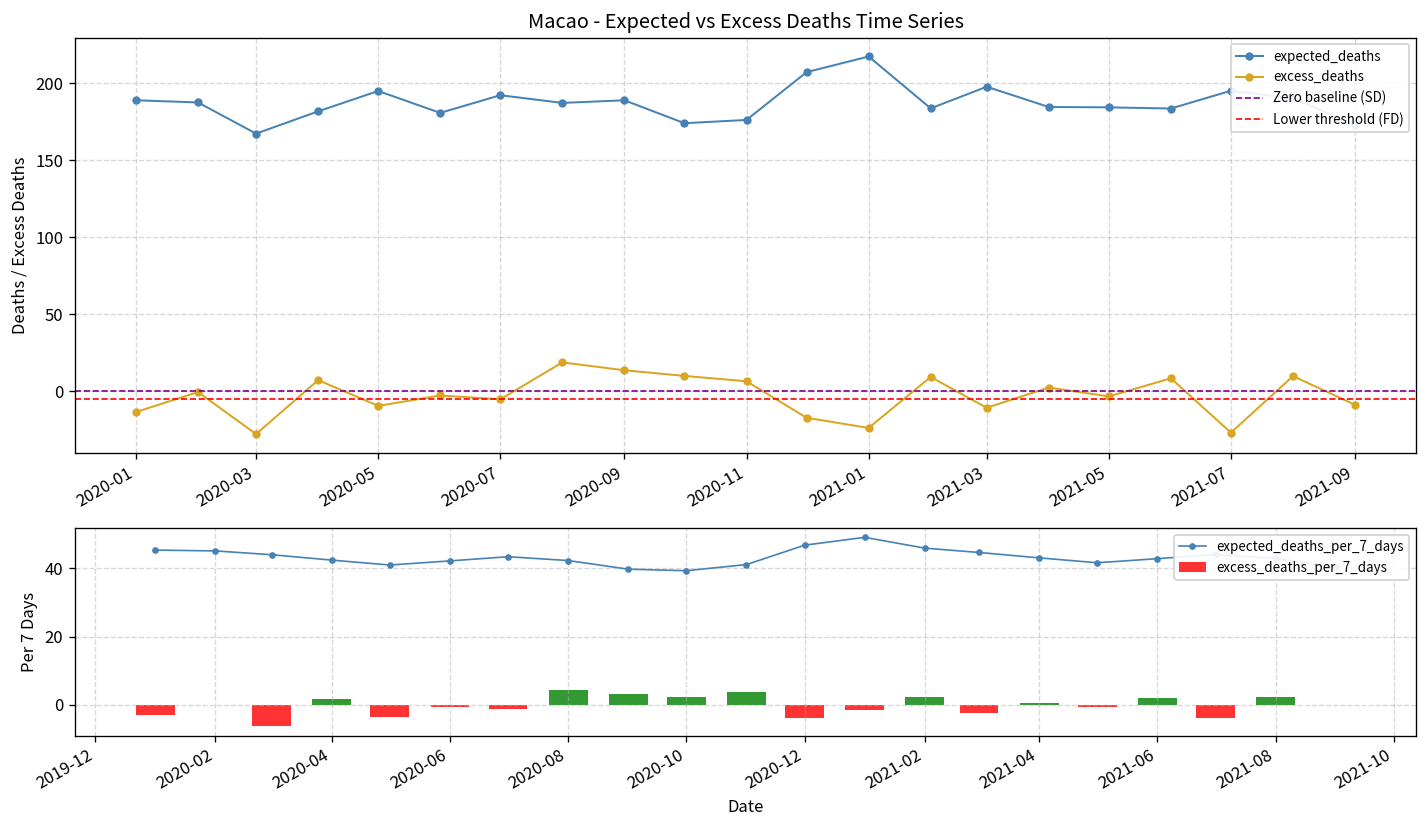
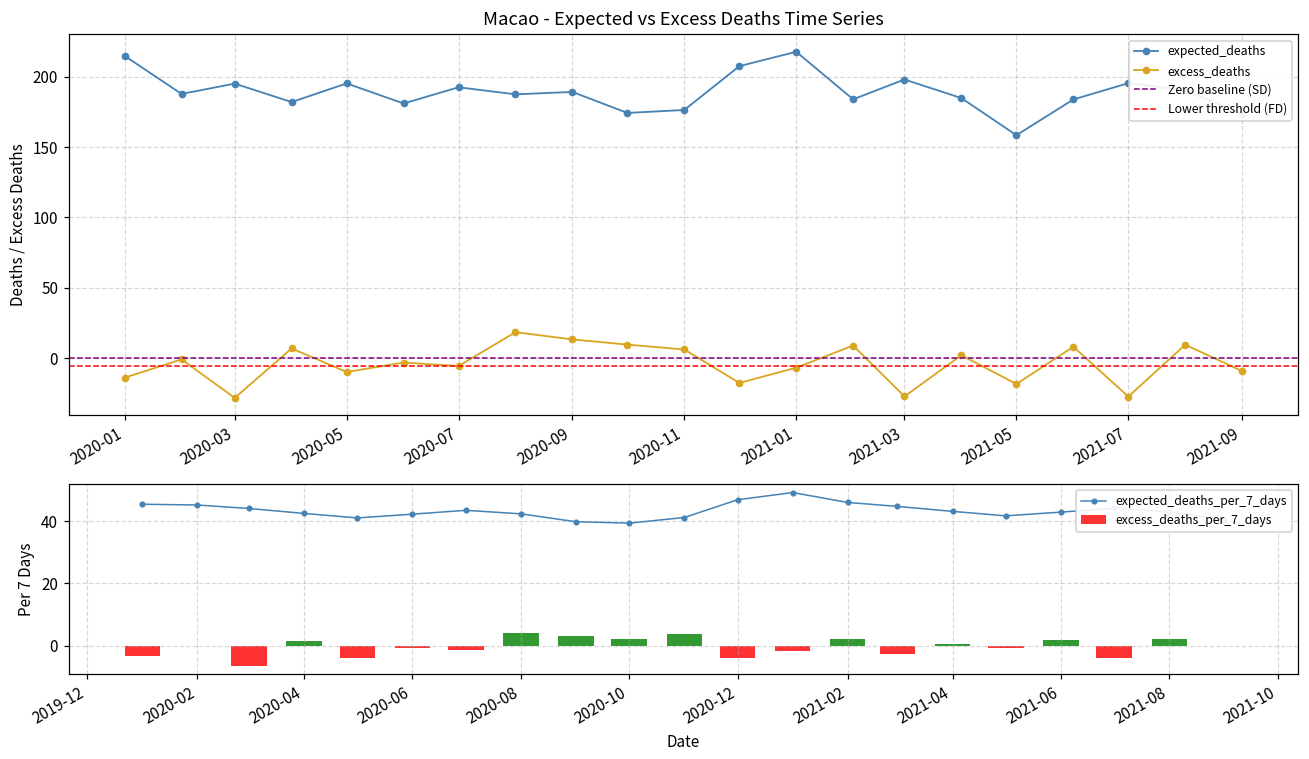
Macao - Expected vs Excess Deaths Time Series, expected_deaths, 2020-01: 189 -> 215
Macao - Expected vs Excess Deaths Time Series, expected_deaths, 2020-03: 167 -> 195
Macao - Expected vs Excess Deaths Time Series, excess_deaths, 2021-01: -24 -> -7
Macao - Expected vs Excess Deaths Time Series, excess_deaths, 2021-03: -11 -> -27
Macao - Expected vs Excess Deaths Time Series, expected_deaths, 2021-05: 184 -> 158
Macao - Expected vs Excess Deaths Time Series, excess_deaths, 2021-05: -3 -> -18
